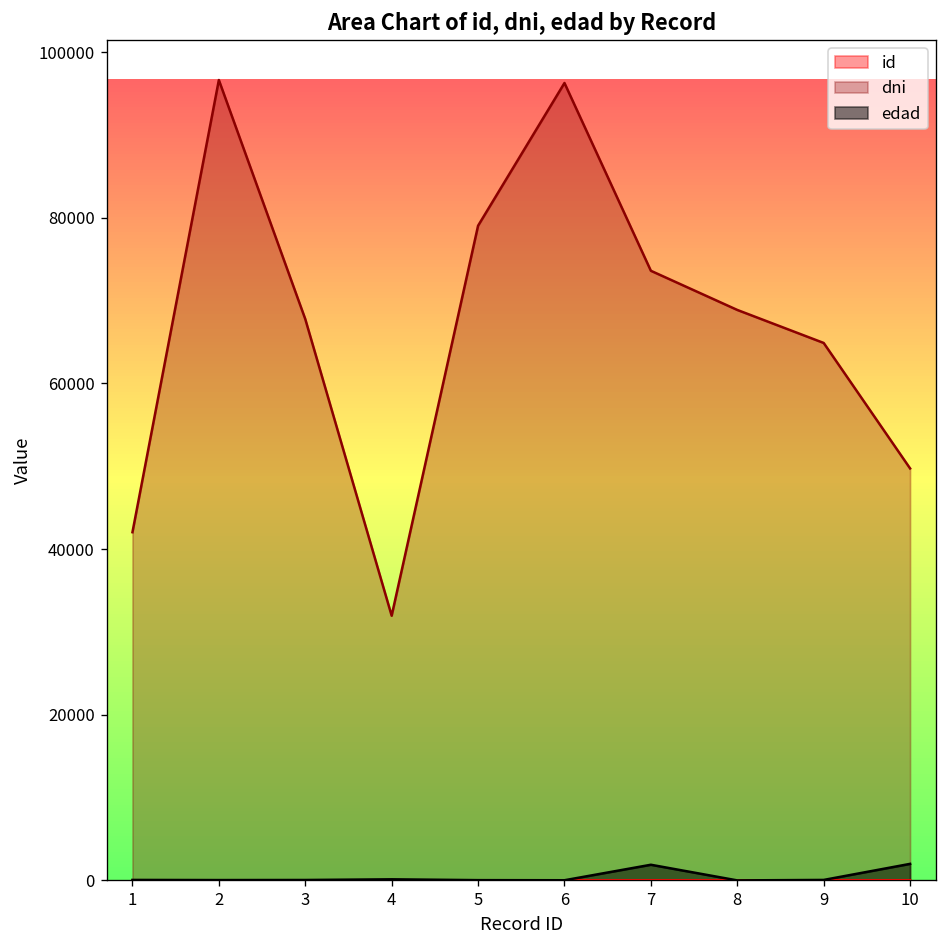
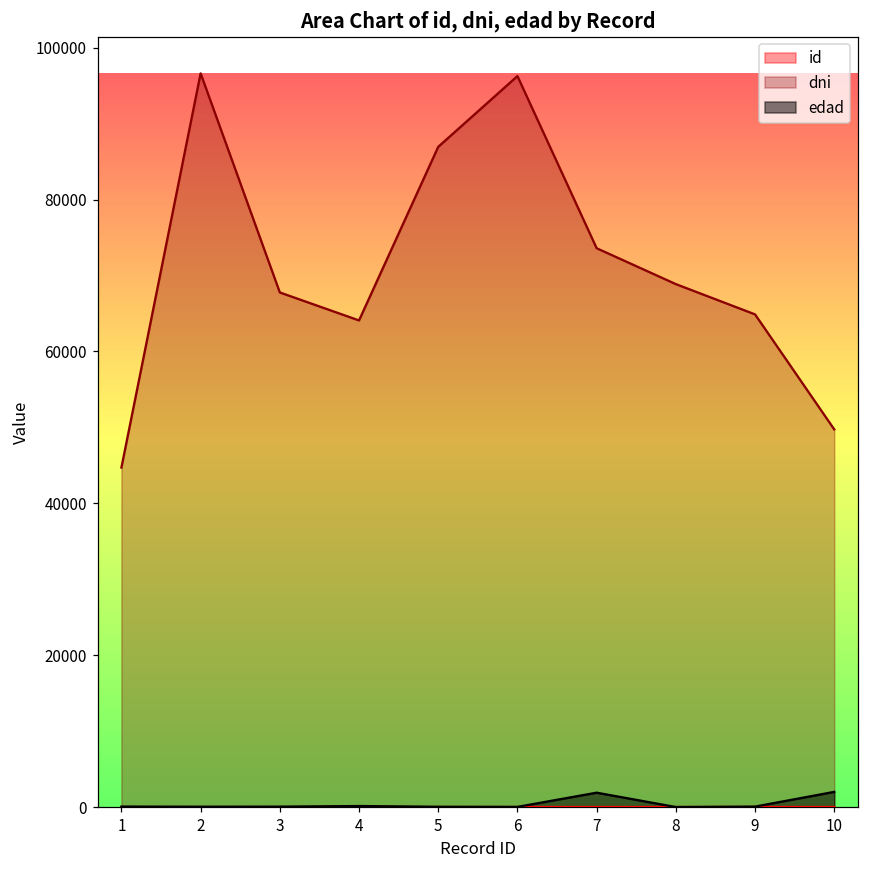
dni, 1: 42000 -> 45000
dni, 4: 32000 -> 64000
dni, 5: 79000 -> 87000
